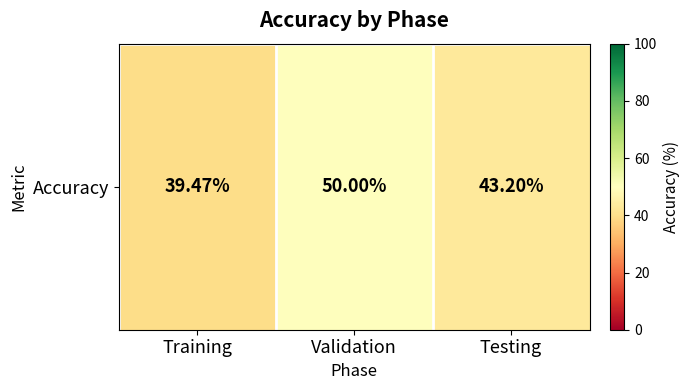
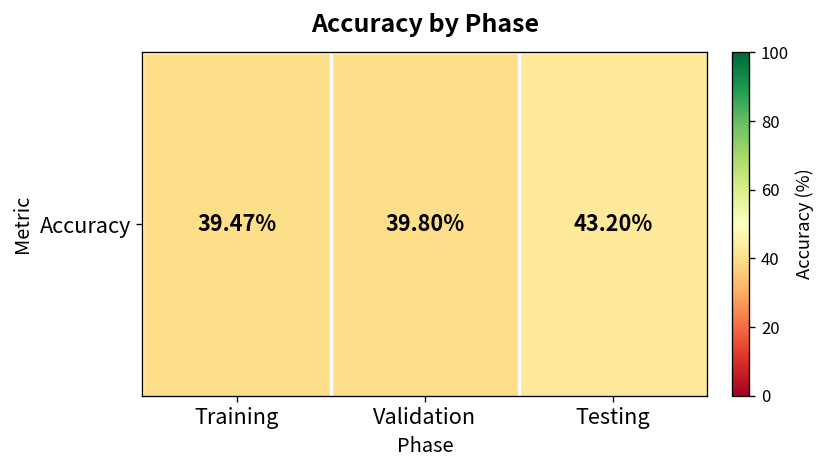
Accuracy, Validation: 50.00% -> 39.80%
